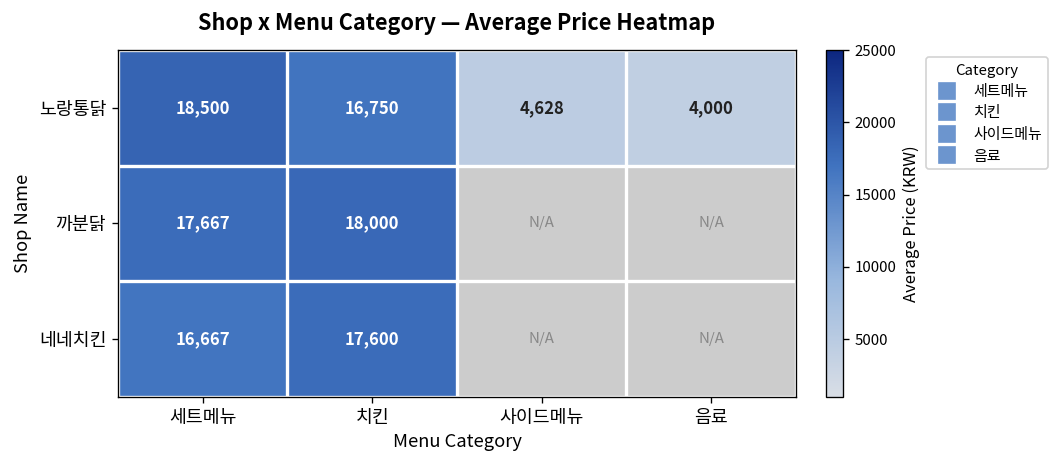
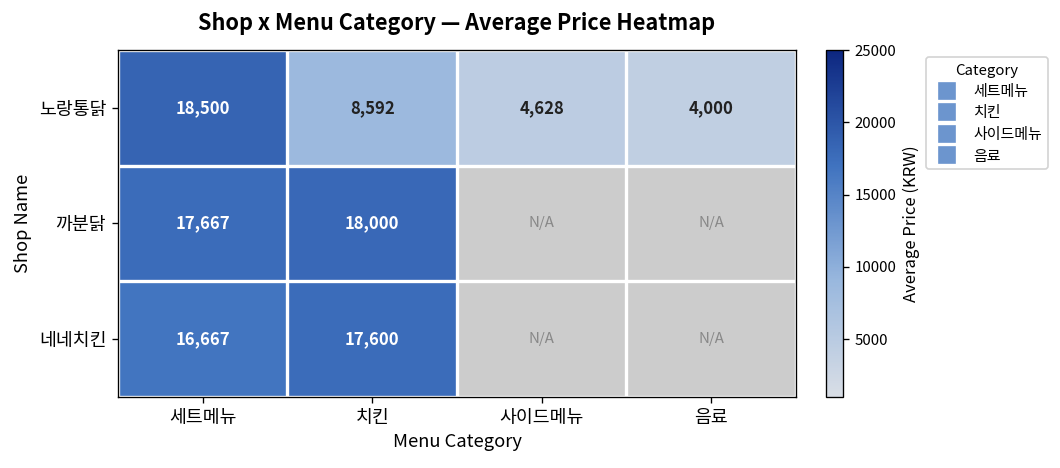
노랑통닭, 치킨: 16,750 -> 8,592
